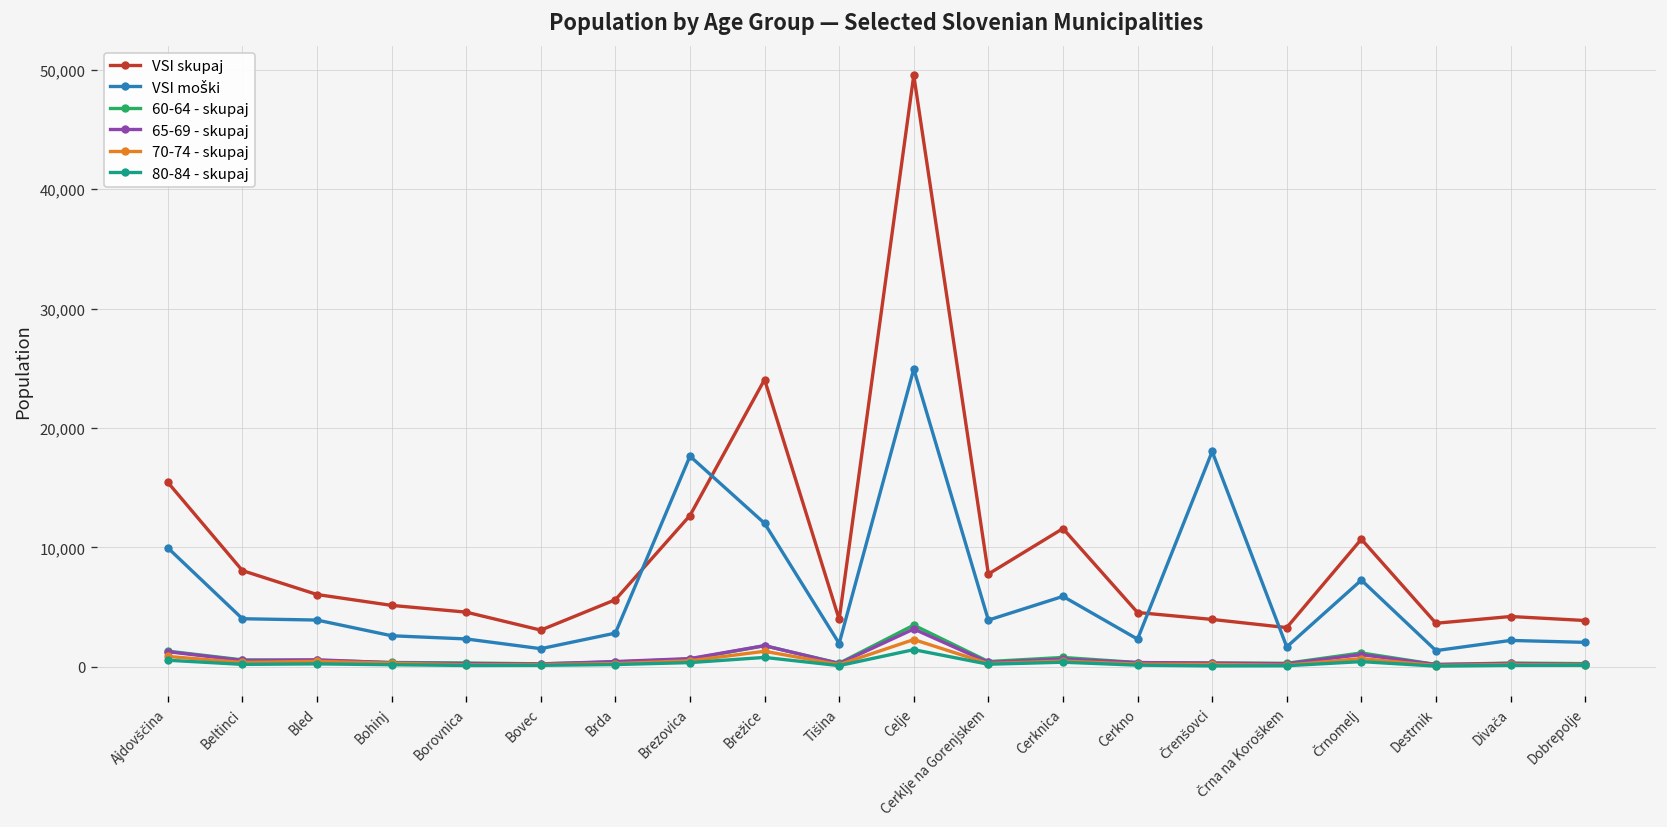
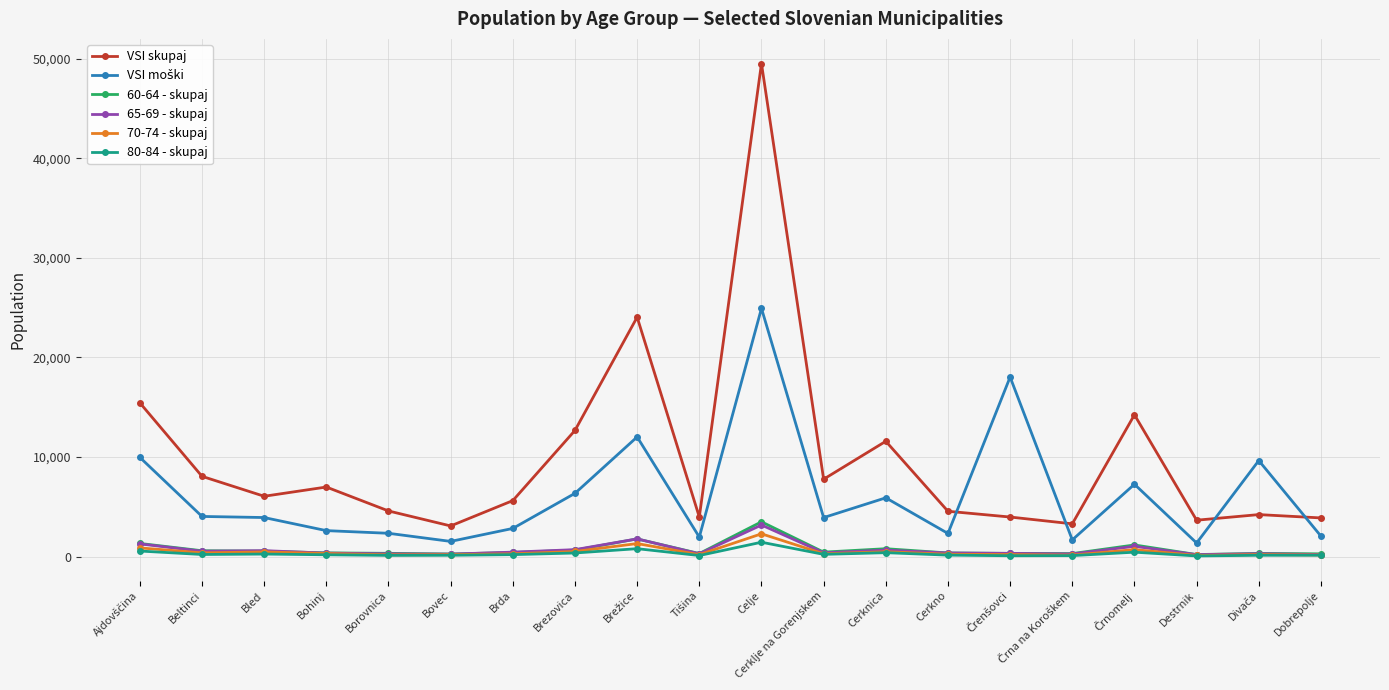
VSI skupaj, Bohinj: 5,000 -> 7,000
VSI moški, Brezovica: 18,000 -> 6,000
VSI skupaj, Črnomelj: 11,000 -> 14,000
VSI moški, Divača: 2,000 -> 10,000
